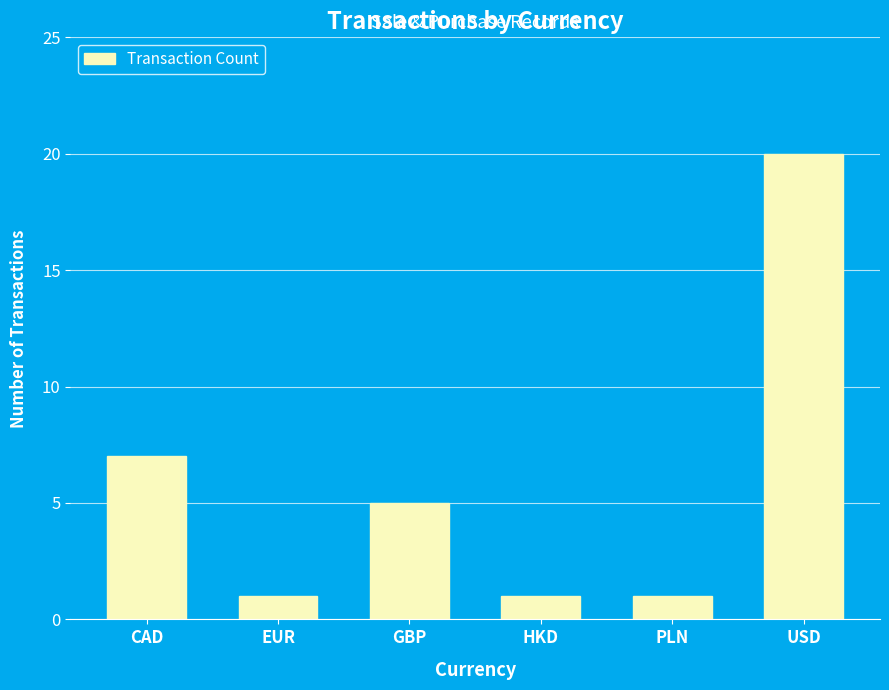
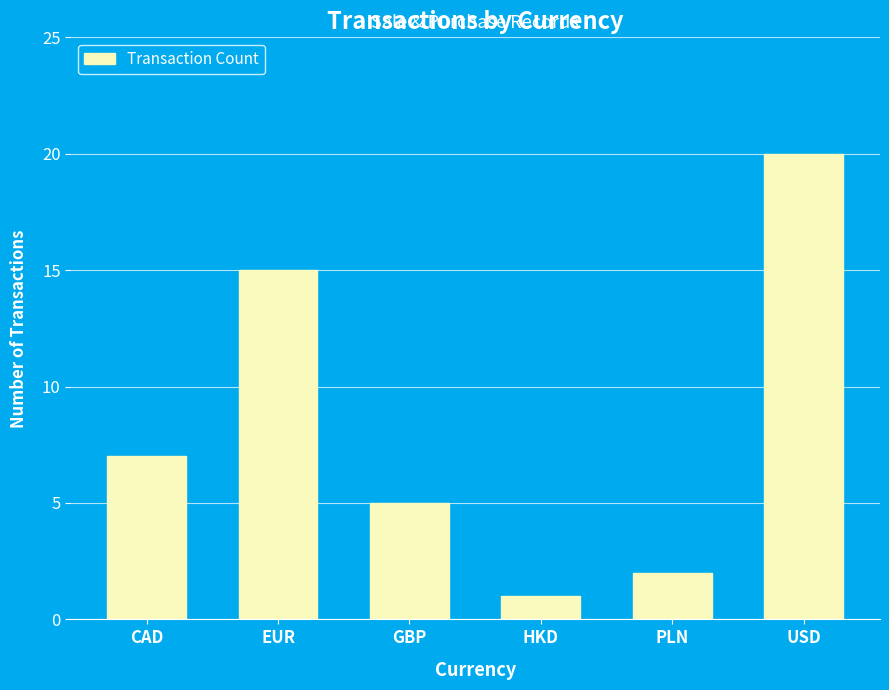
EUR: 1 -> 15
PLN: 1 -> 2
